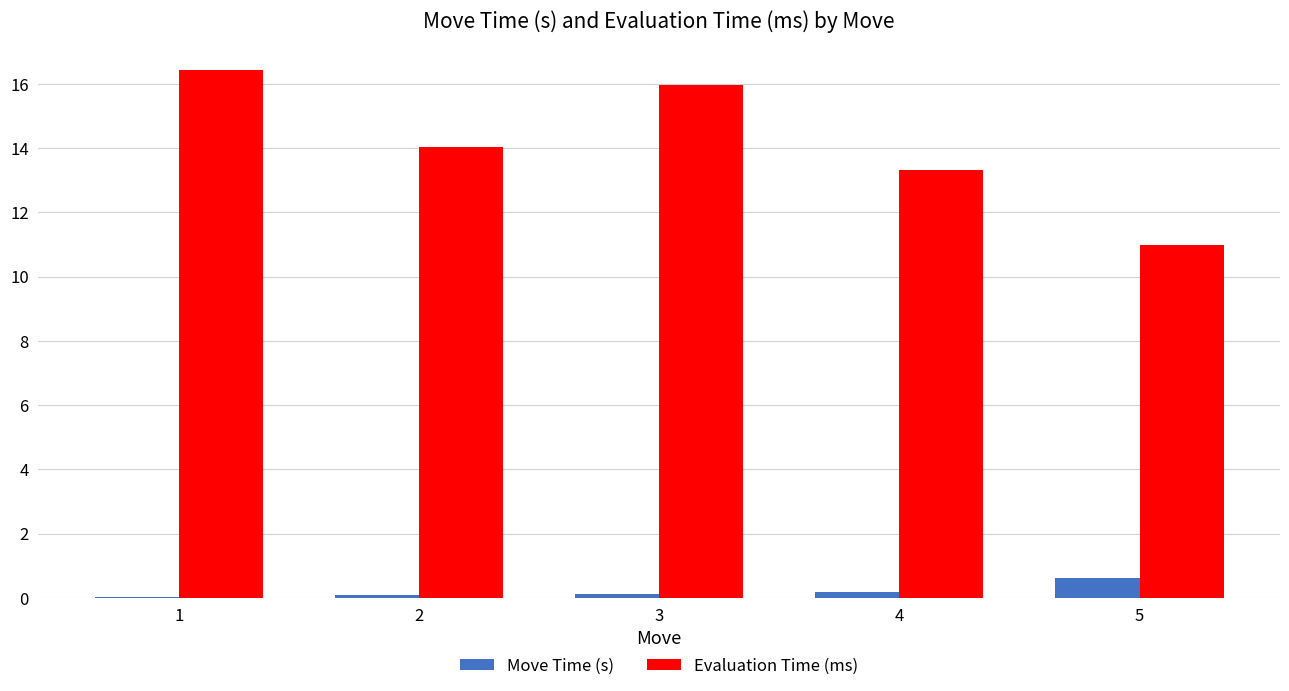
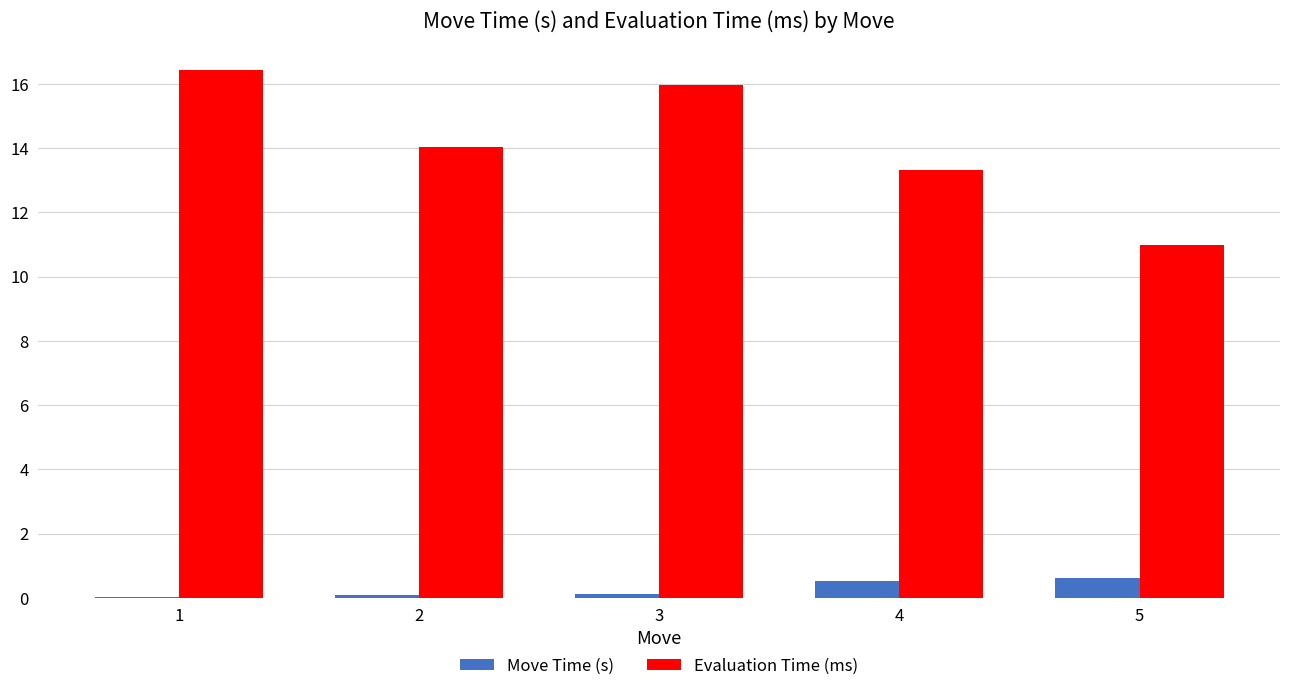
Move Time (s), 4: 0.2 -> 0.5
